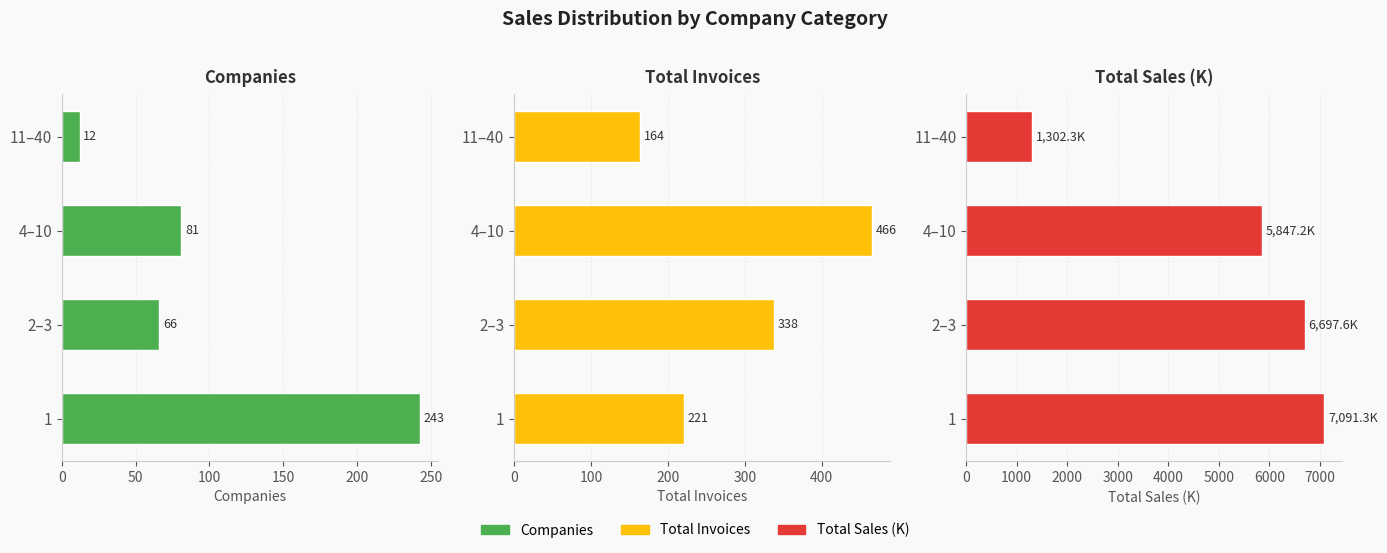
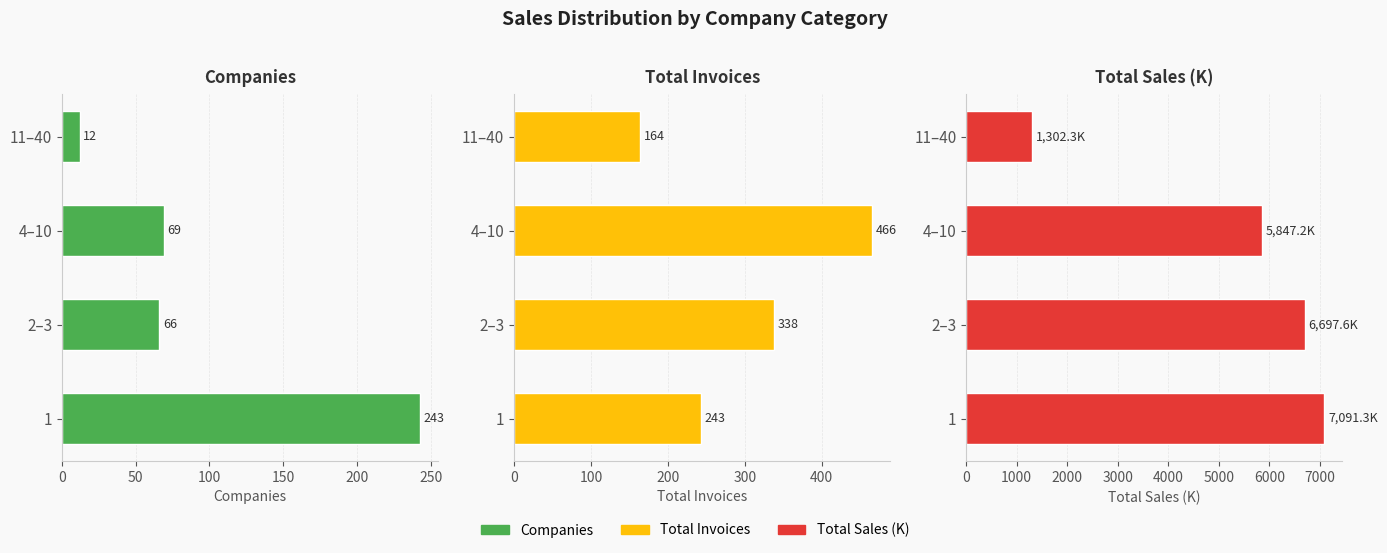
Companies, 4–10: 81 -> 69
Total Invoices, 1: 221 -> 243
